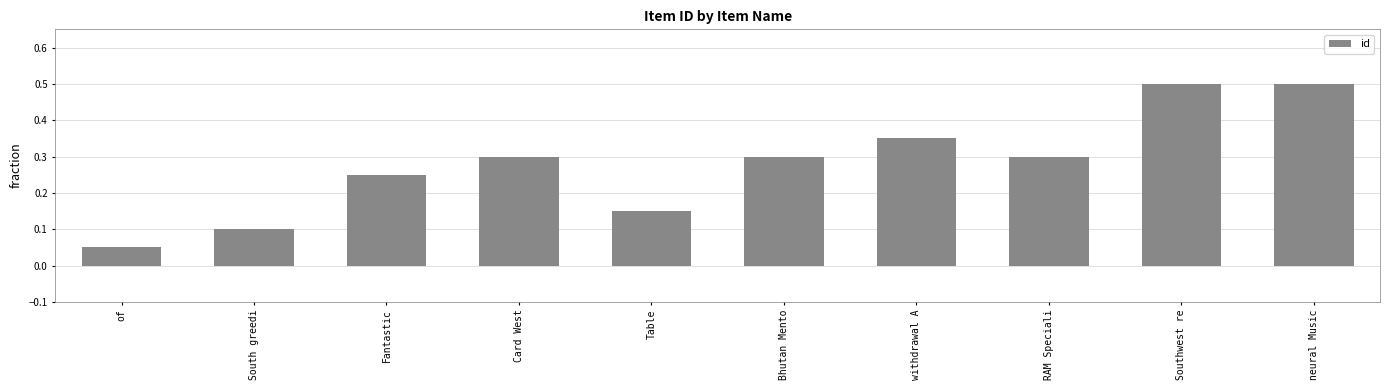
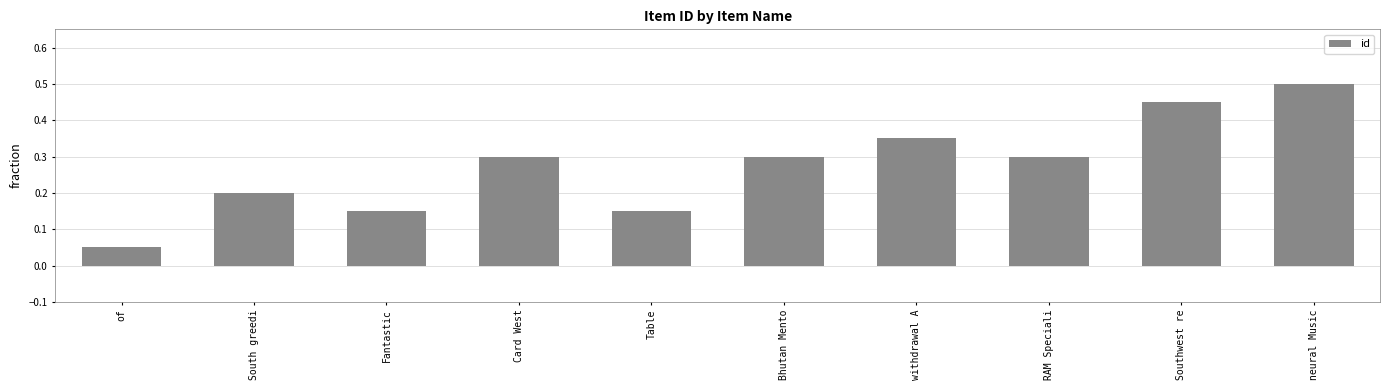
South greedi: 0.10 -> 0.20
Fantastic: 0.25 -> 0.15
Southwest re: 0.50 -> 0.45
